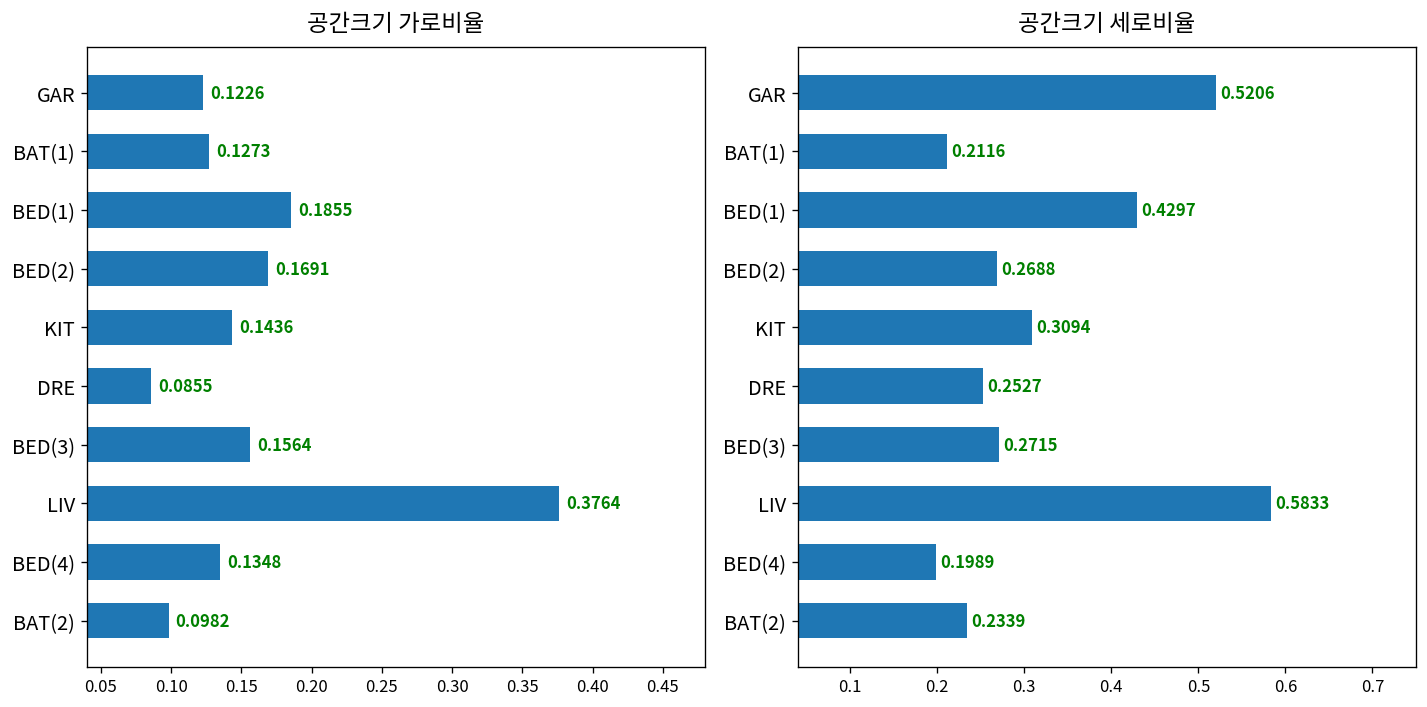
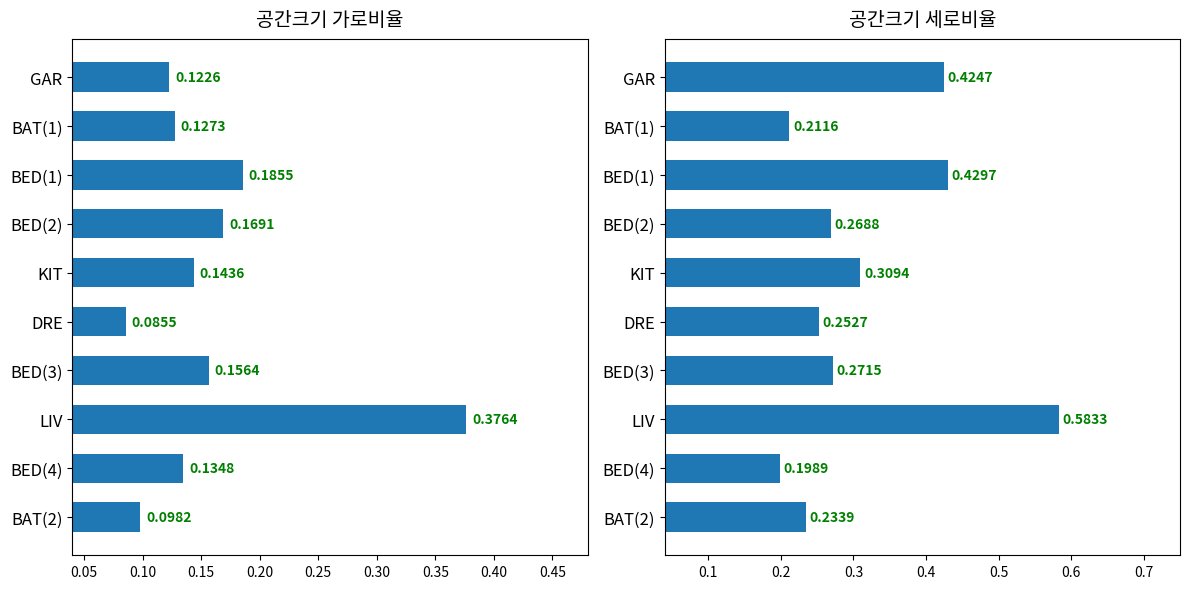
공간크기 세로비율, GAR: 0.5206 -> 0.4247
